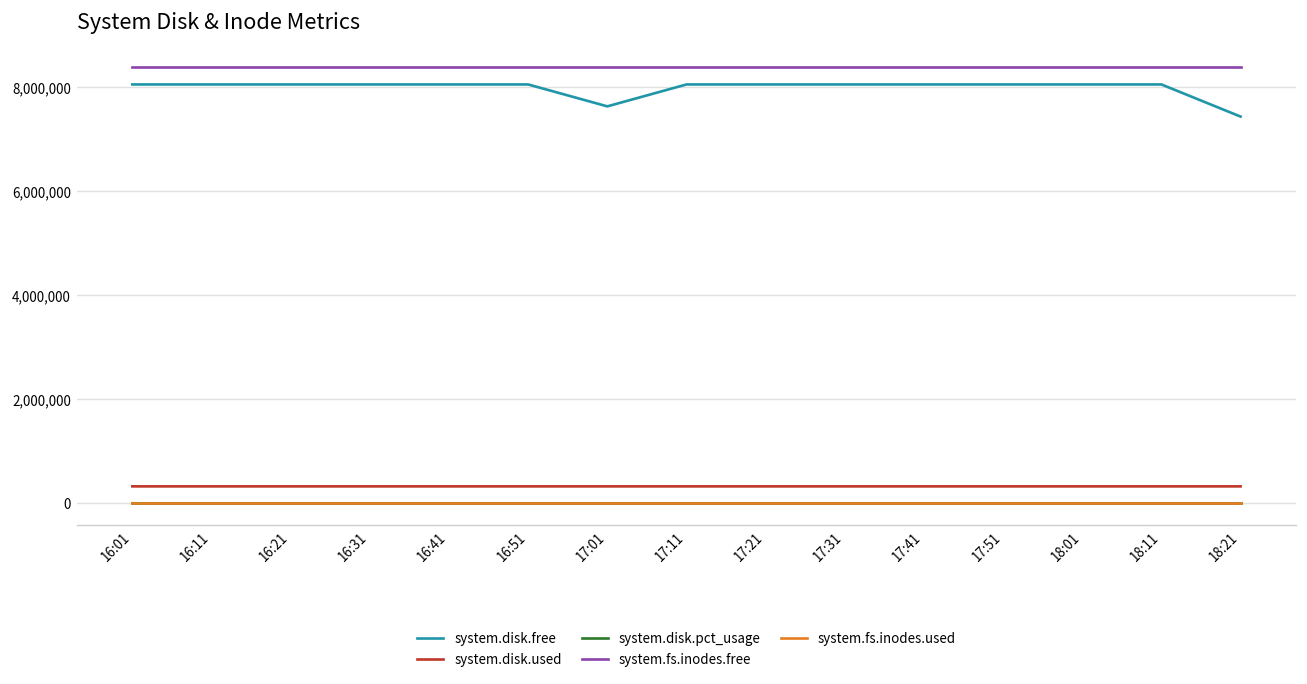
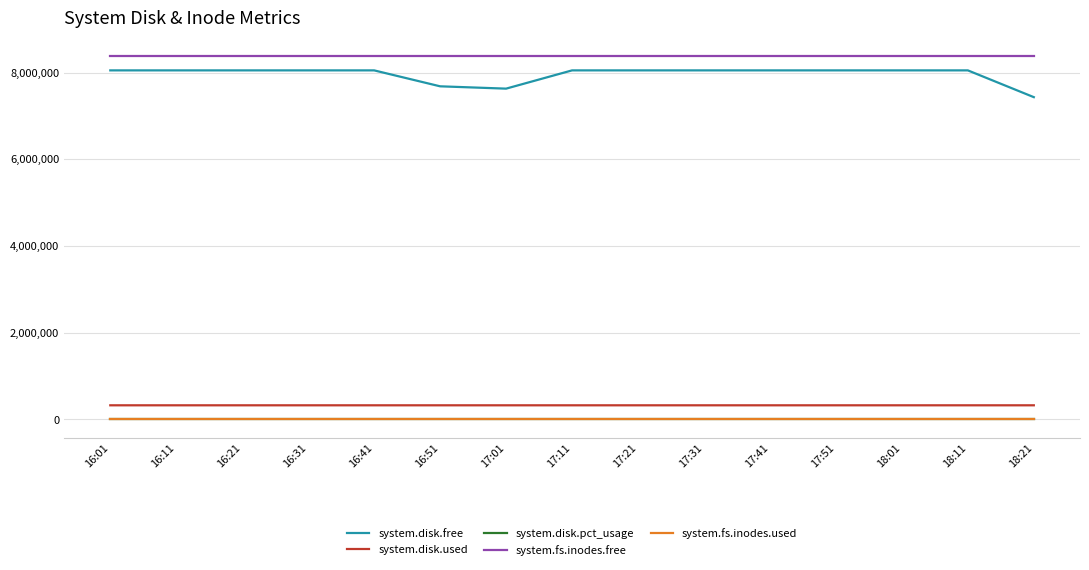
system.disk.free, 16:51: 8,100,000 -> 7,700,000
